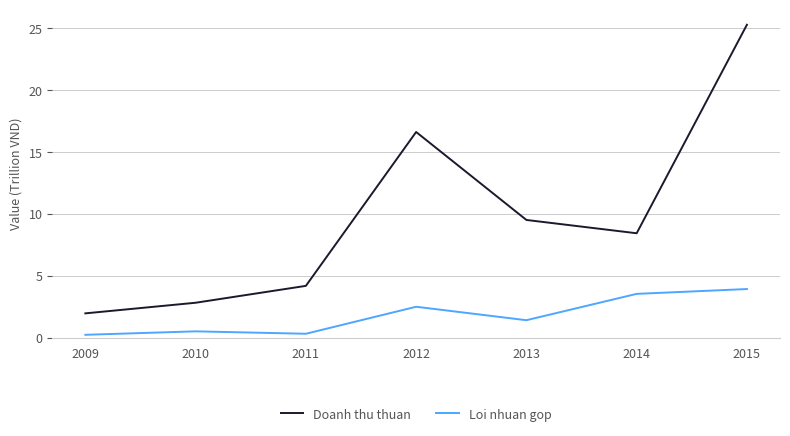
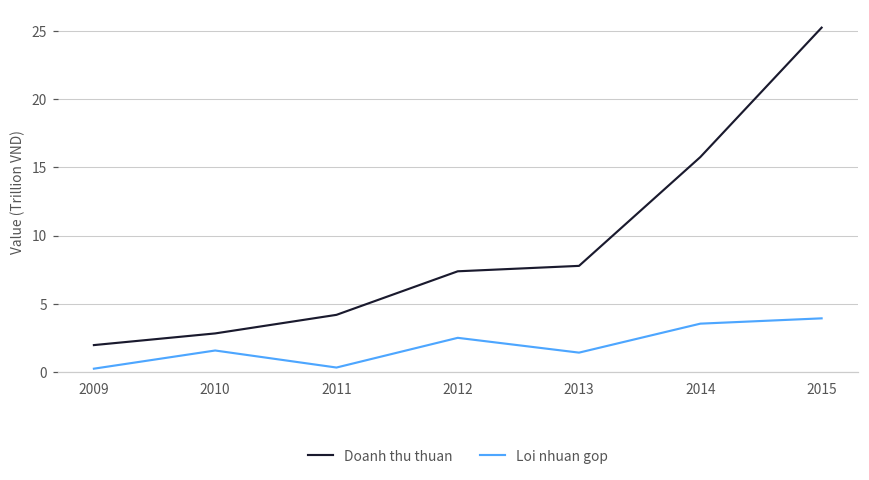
Loi nhuan gop, 2010: 0.5 -> 1.6
Doanh thu thuan, 2012: 16.6 -> 7.4
Doanh thu thuan, 2013: 9.5 -> 7.8
Doanh thu thuan, 2014: 8.4 -> 15.8
